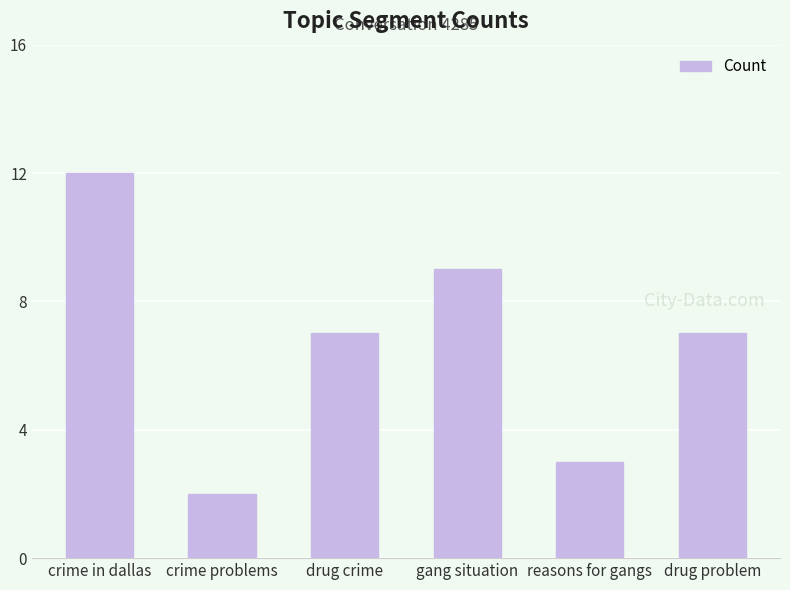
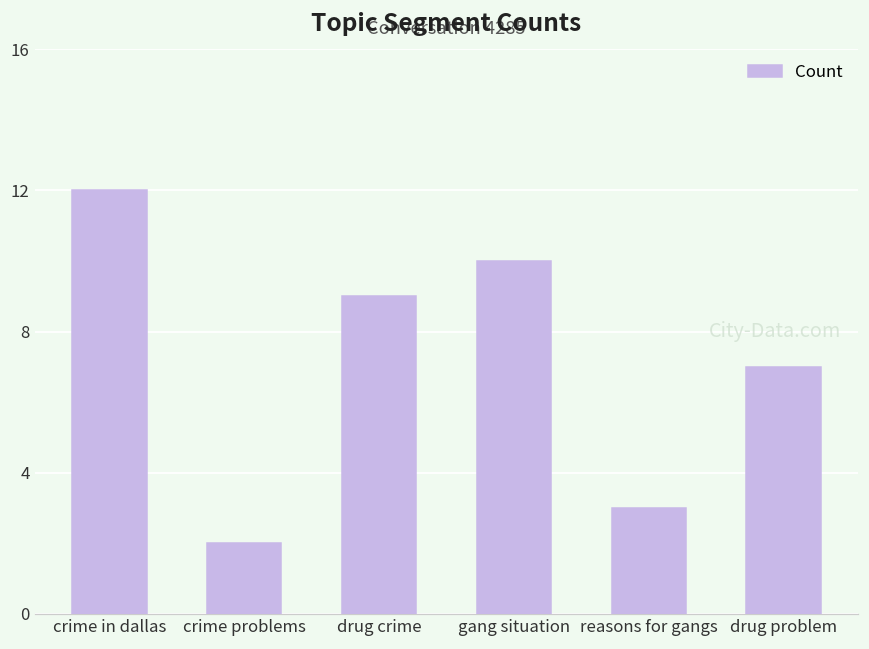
drug crime: 7 -> 9
gang situation: 9 -> 10
